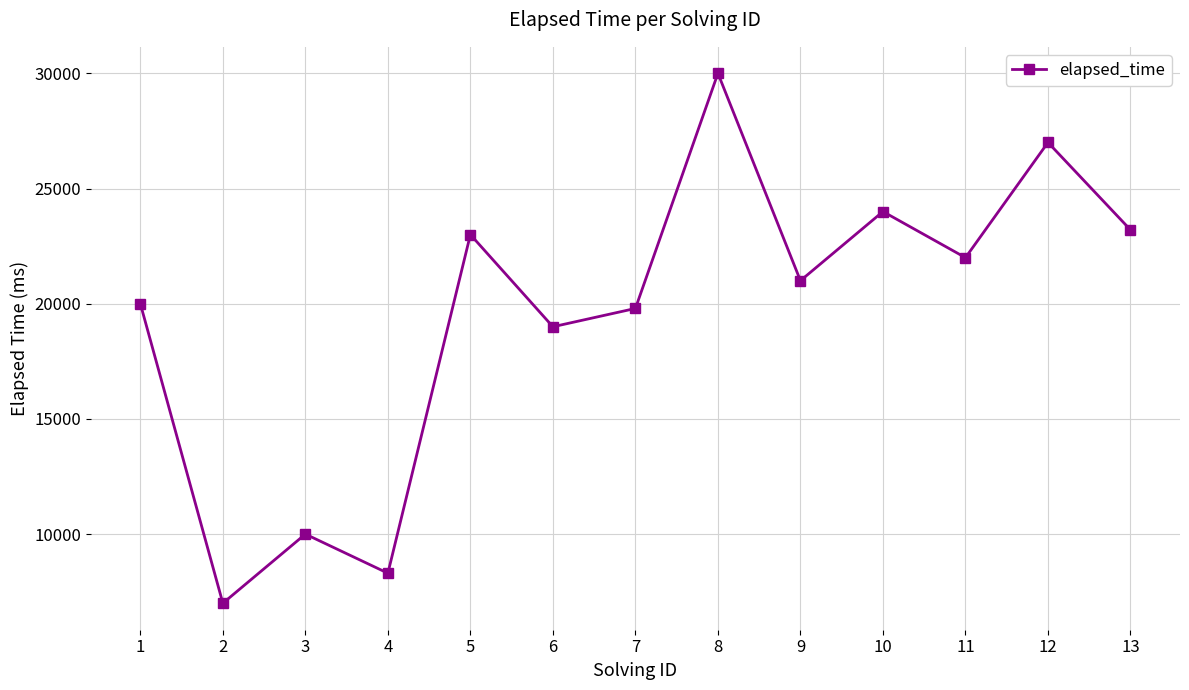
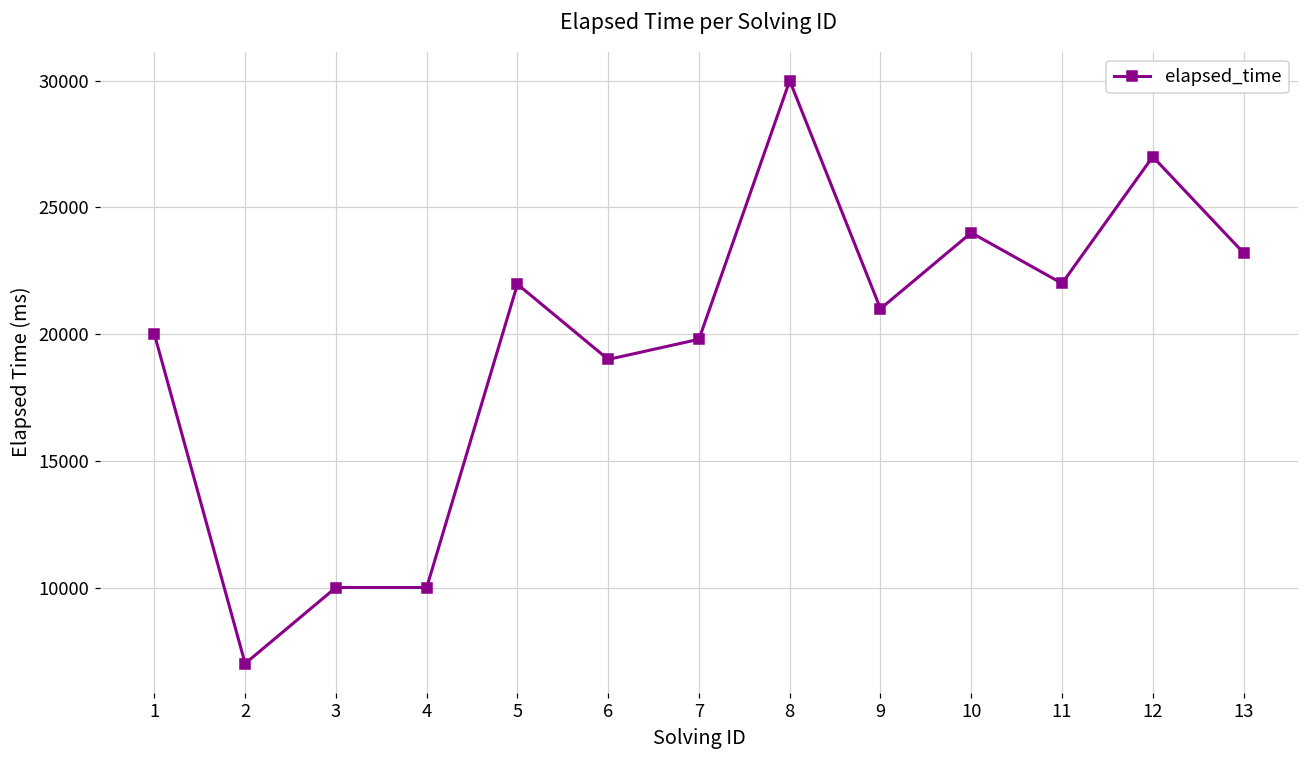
4: 8300 -> 10000
5: 23000 -> 22000
